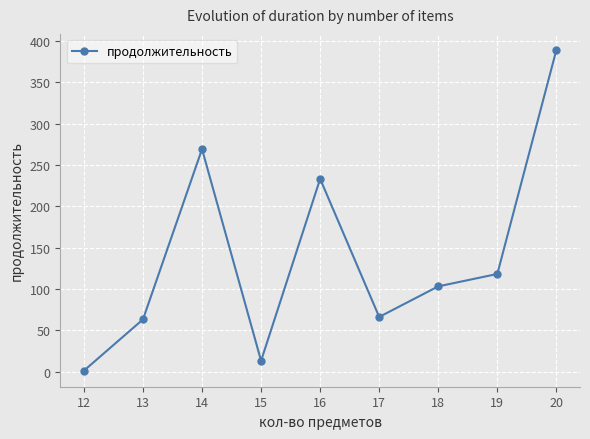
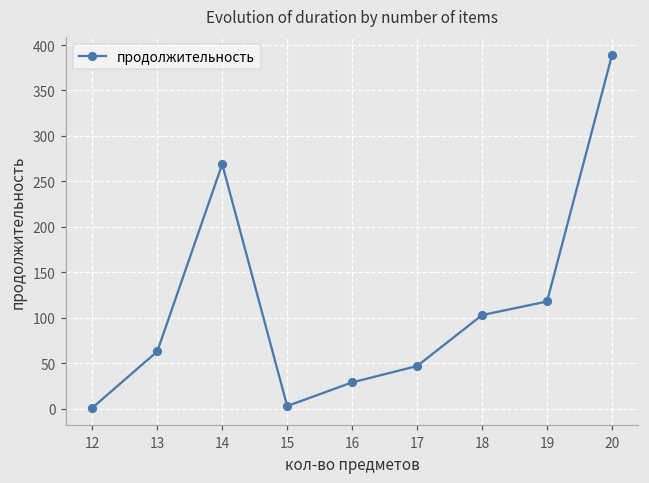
15: 10 -> 0
16: 230 -> 30
17: 70 -> 50
